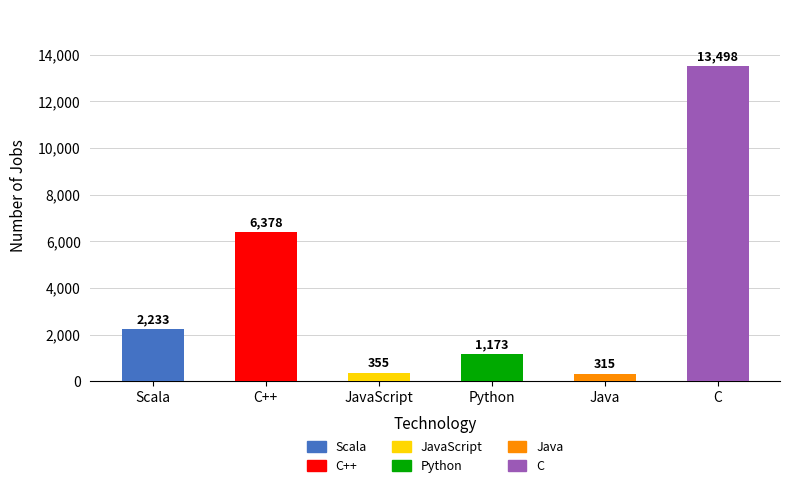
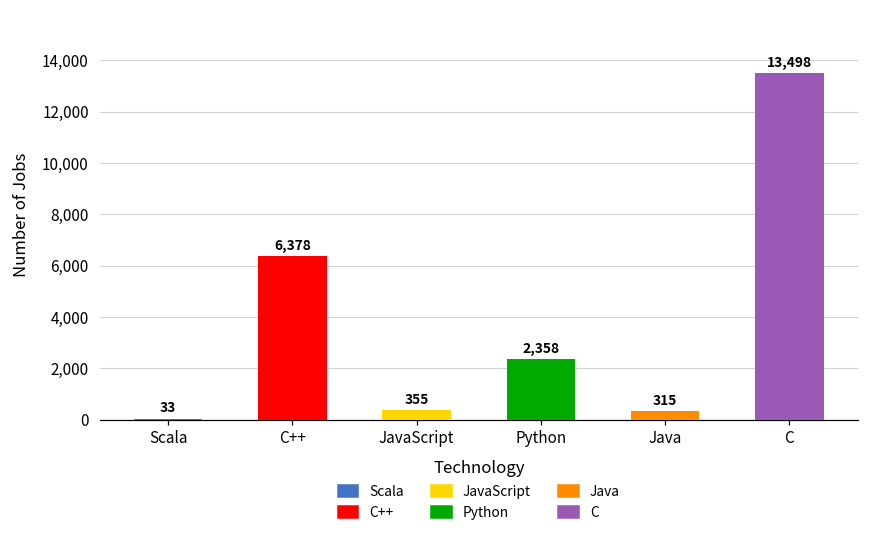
Scala: 2,233 -> 33
Python: 1,173 -> 2,358
